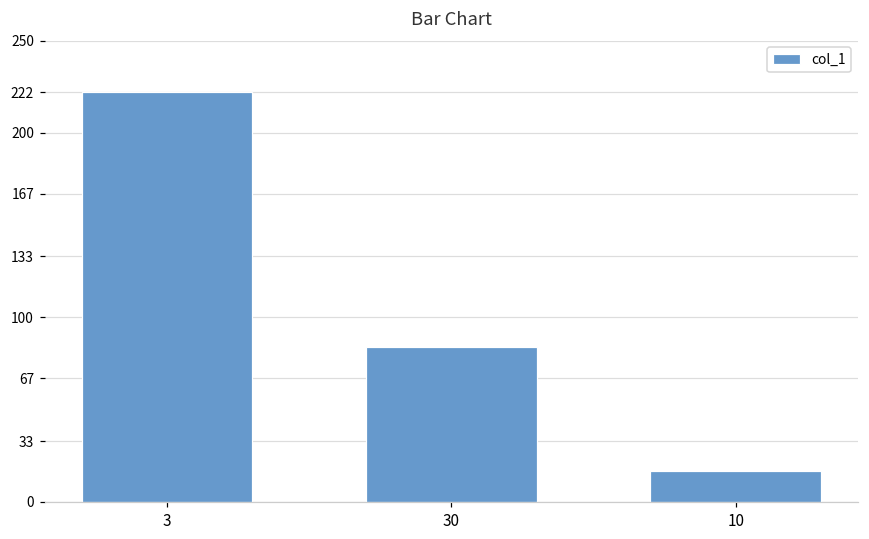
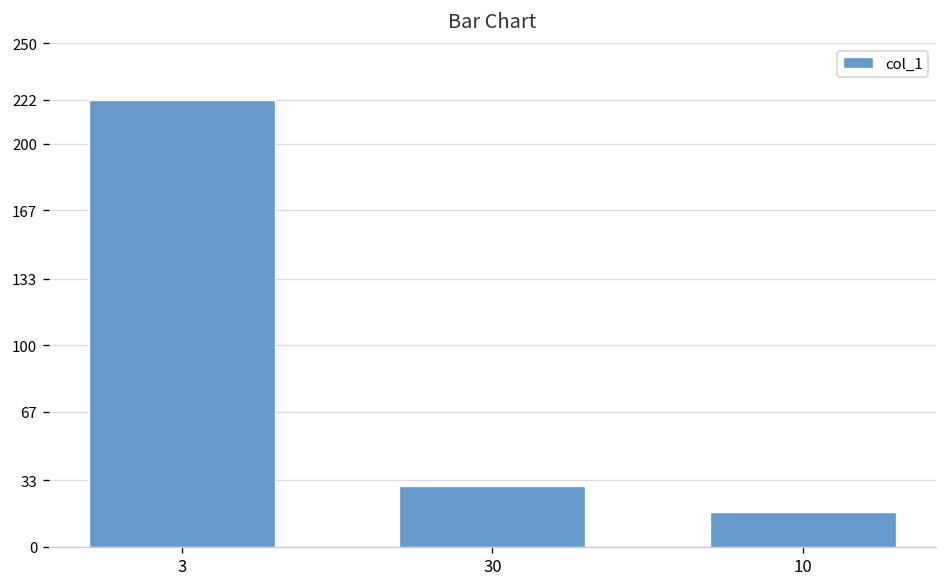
30: 84 -> 30
